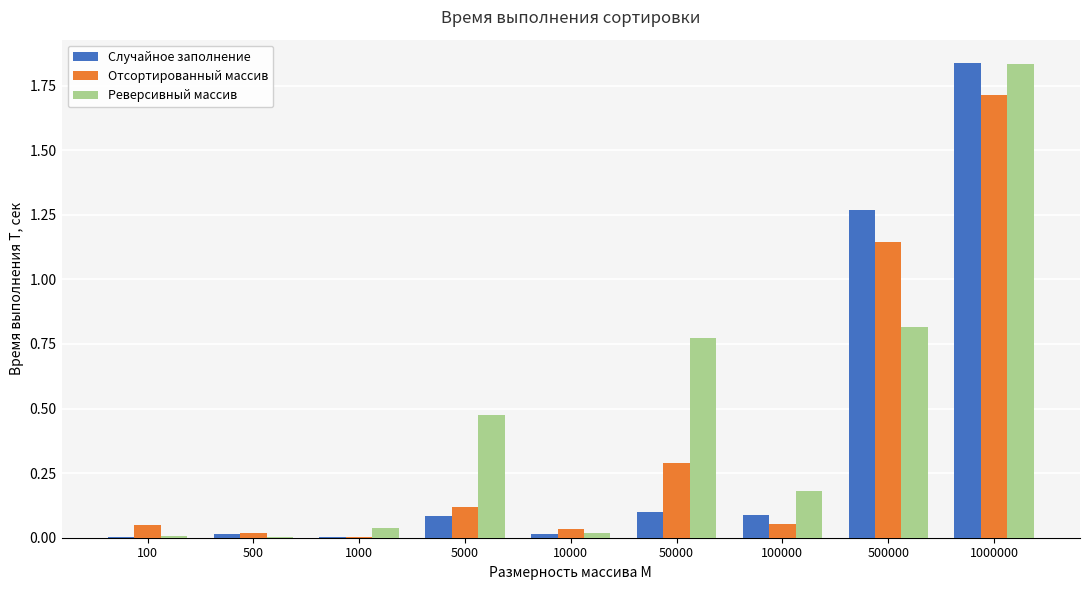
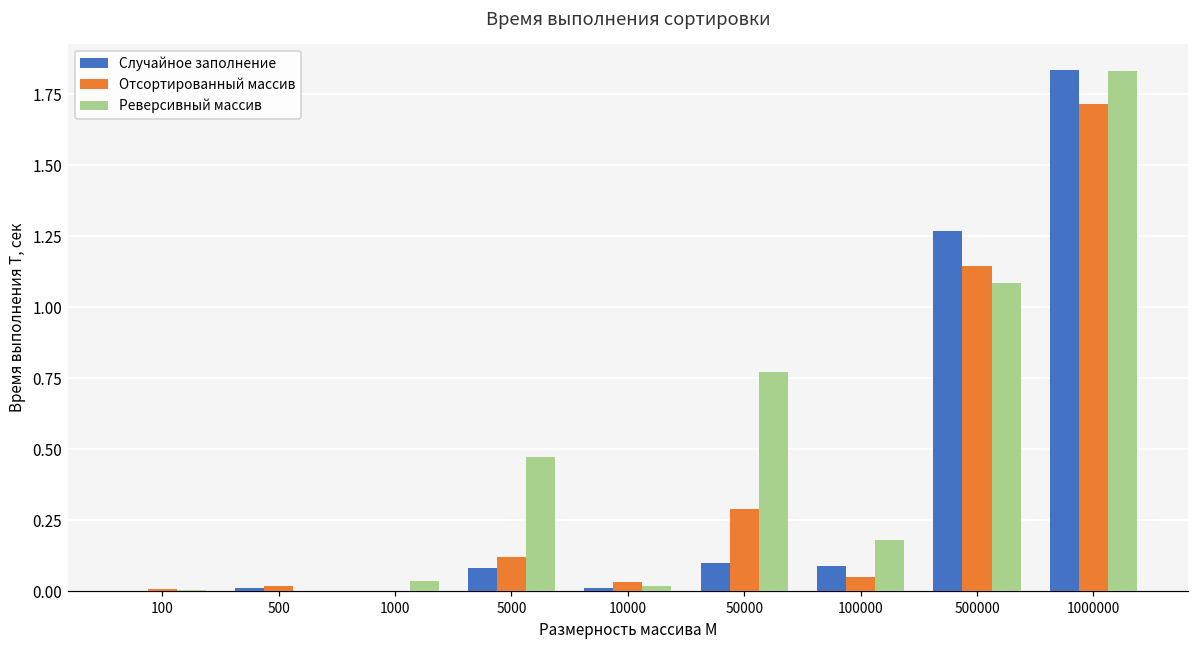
Отсортированный массив, 100: 0.05 -> 0.01
Реверсивный массив, 500000: 0.82 -> 1.09
